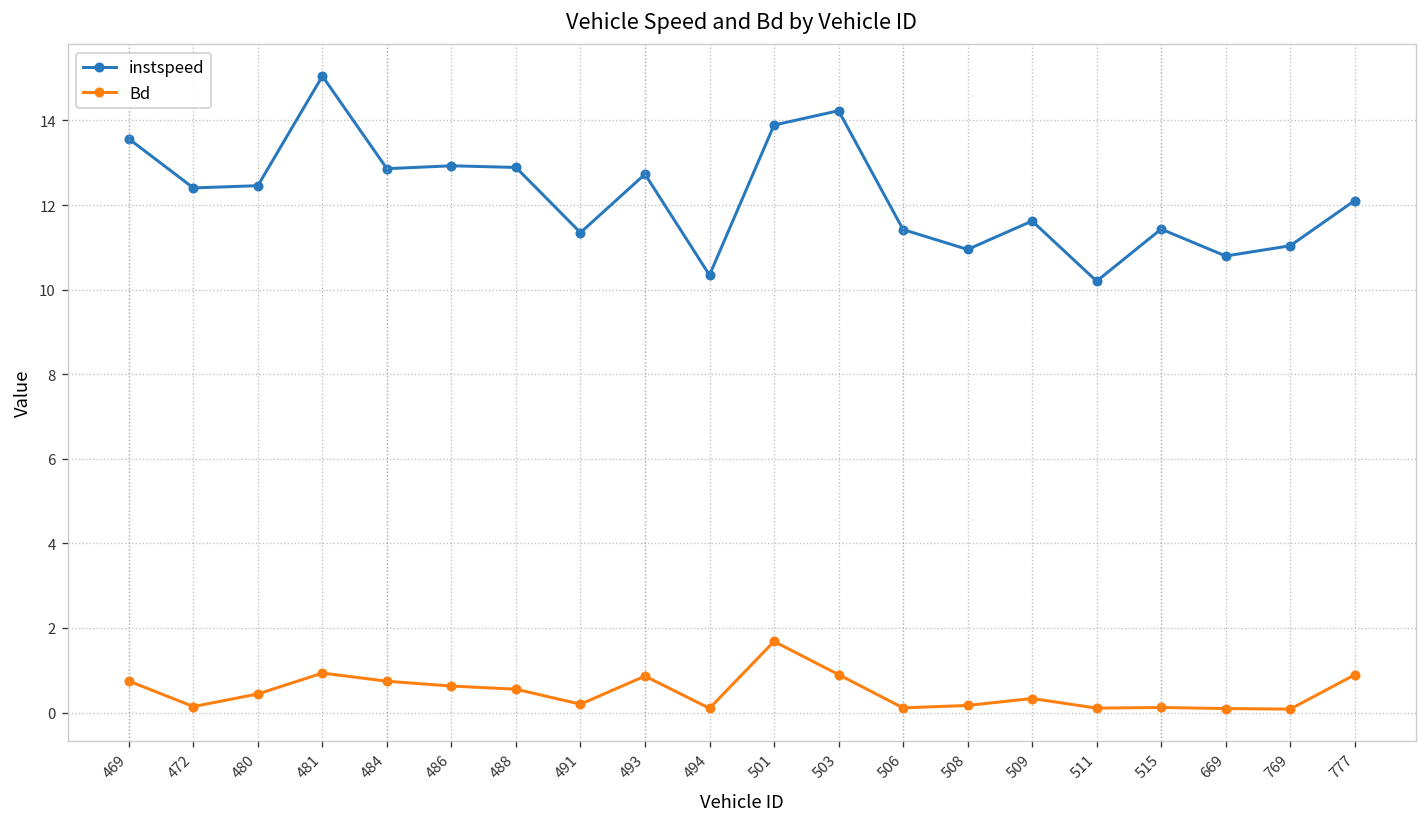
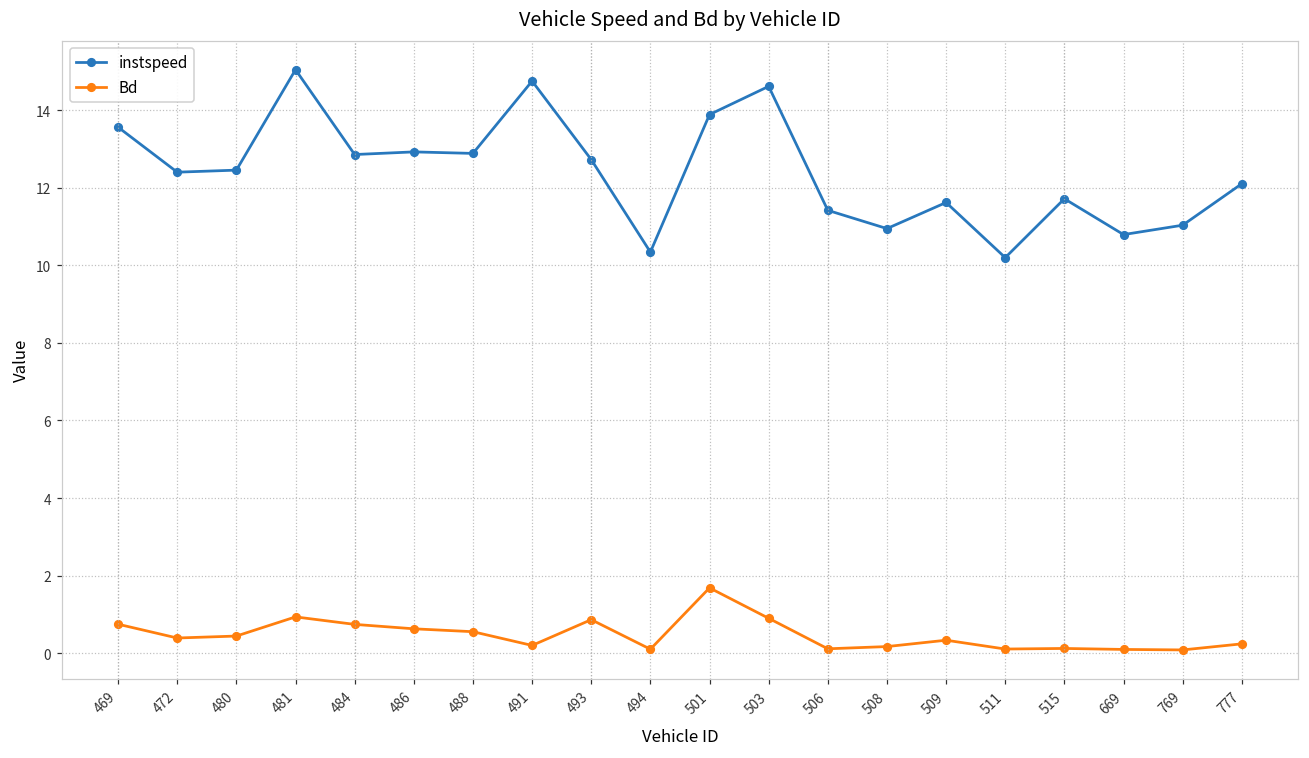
Bd, 472: 0.1 -> 0.4
instspeed, 491: 11.3 -> 14.8
instspeed, 503: 14.2 -> 14.6
instspeed, 515: 11.4 -> 11.7
Bd, 777: 0.9 -> 0.2
